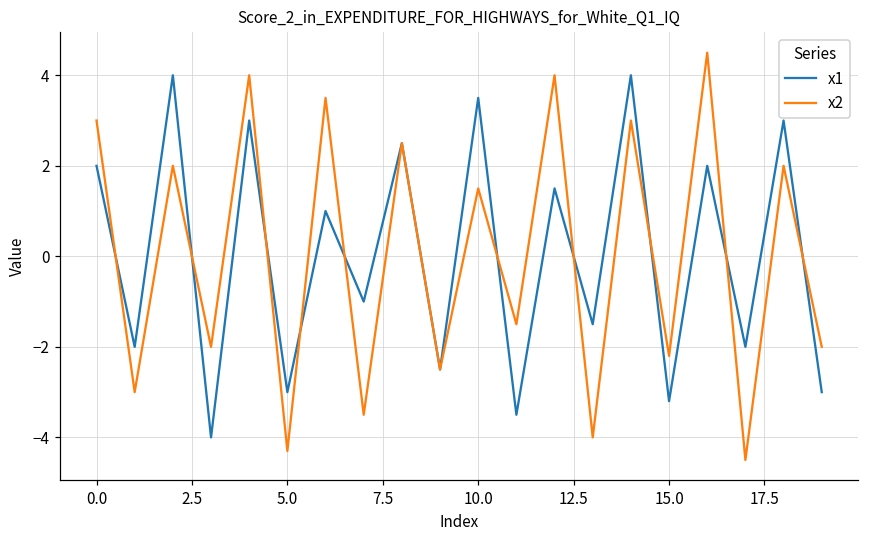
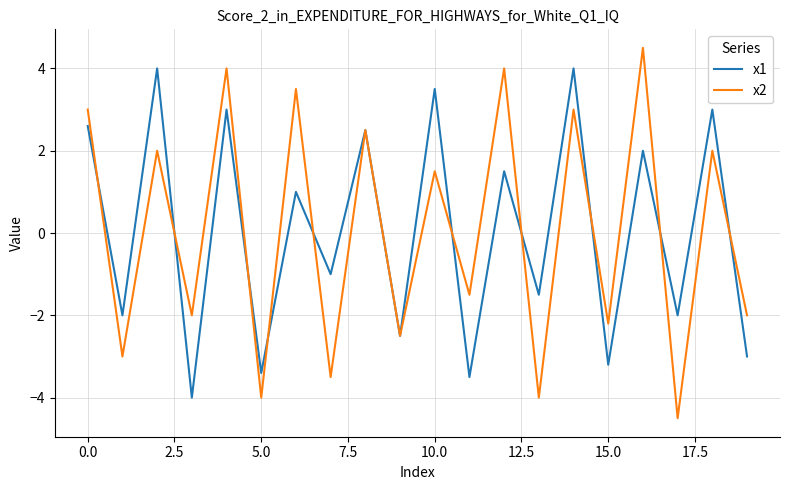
x1, 0.0: 2.0 -> 2.6
x1, 5.0: -3.0 -> -3.4
x2, 5.0: -4.3 -> -4.0
